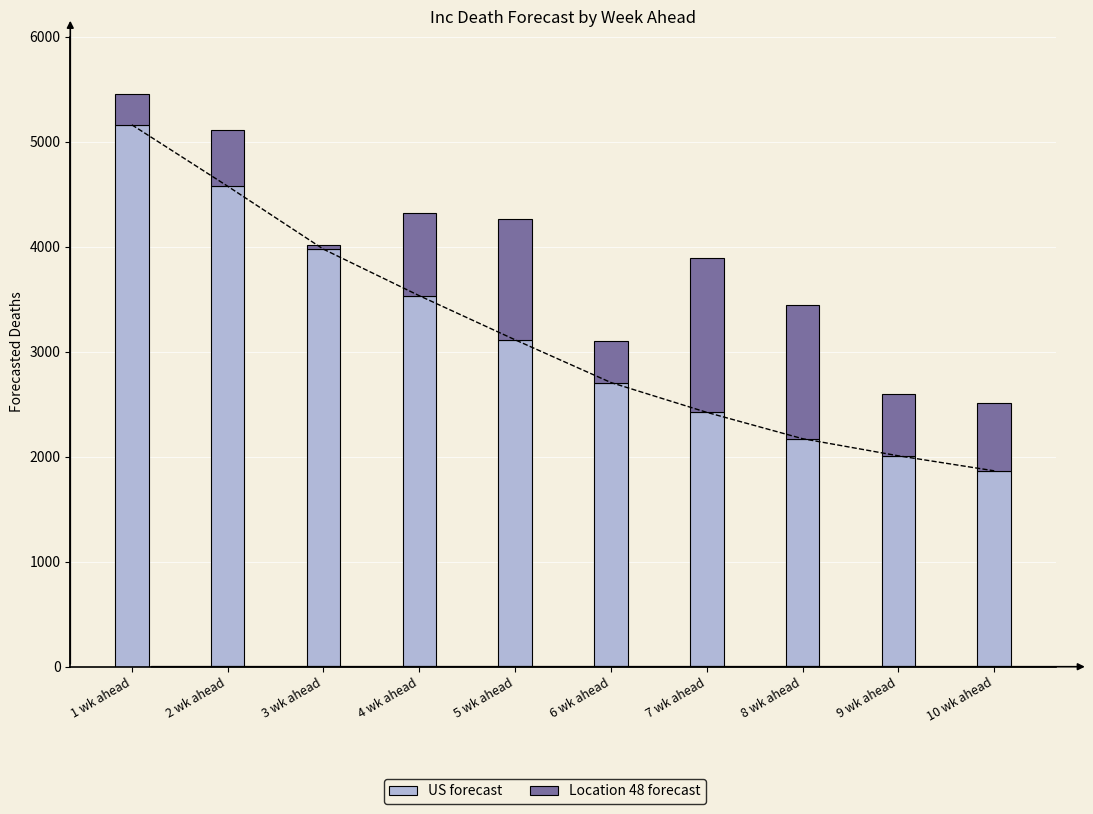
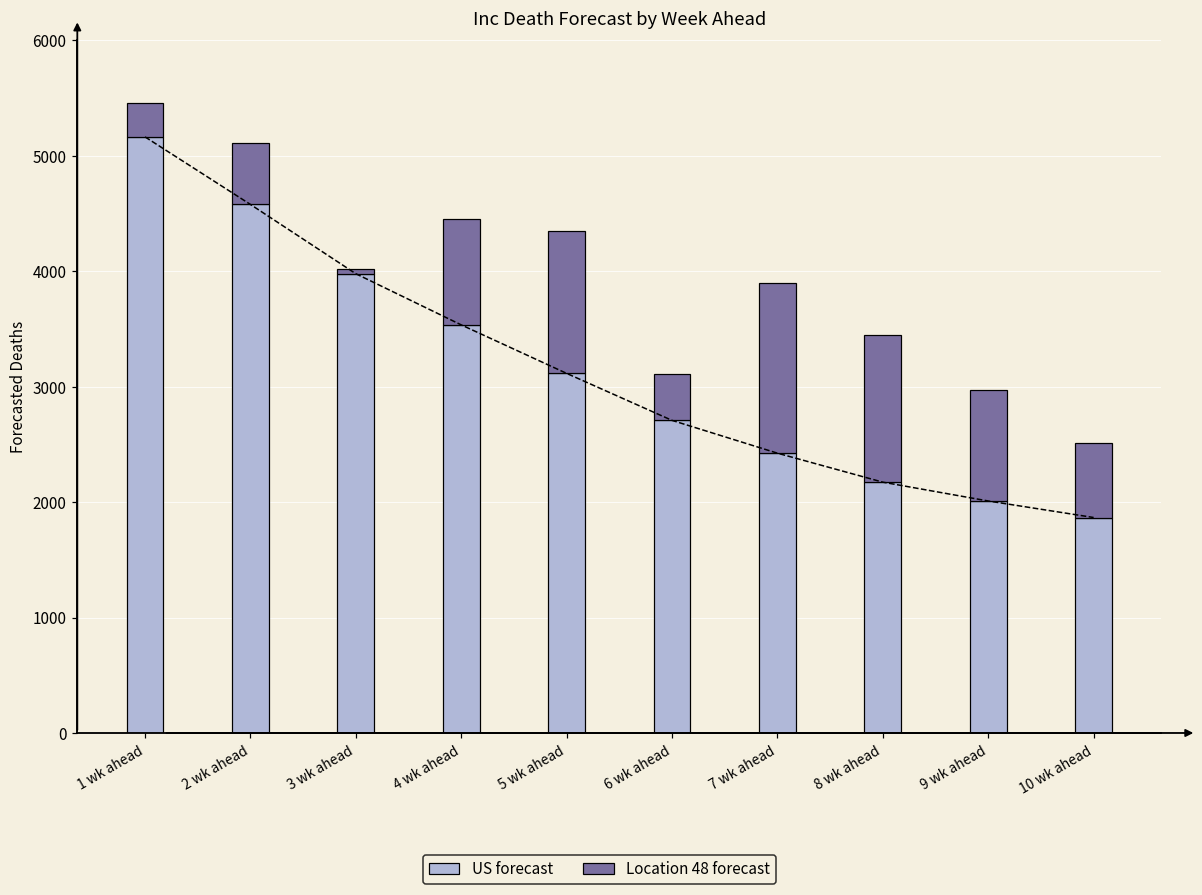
Location 48 forecast, 4 wk ahead: 790 -> 920
Location 48 forecast, 5 wk ahead: 1150 -> 1230
Location 48 forecast, 9 wk ahead: 590 -> 960
